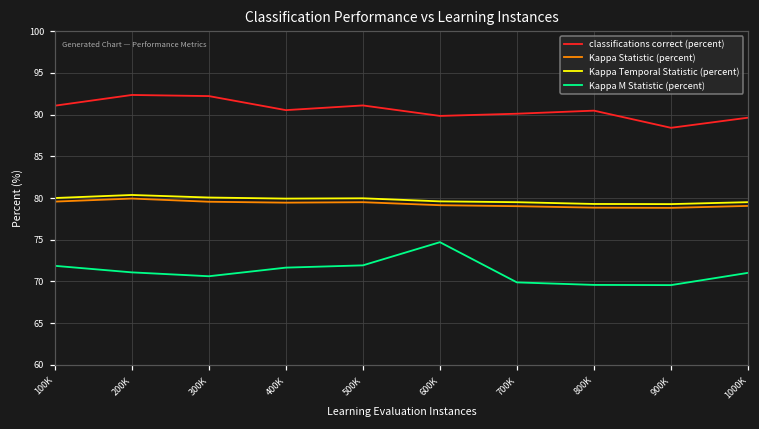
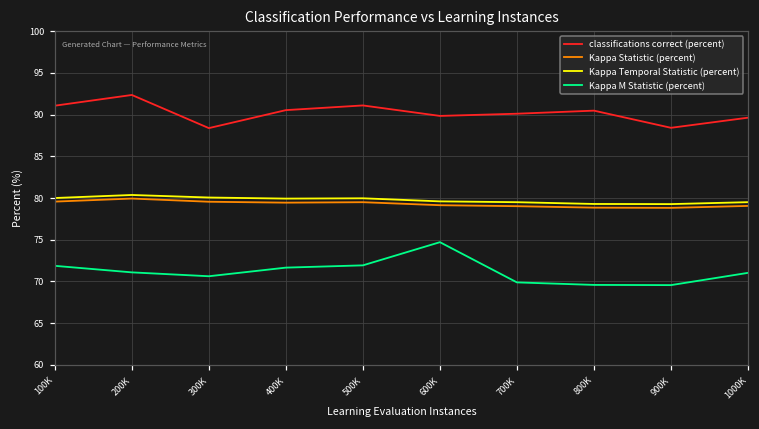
classifications correct (percent), 300K: 92 -> 88
